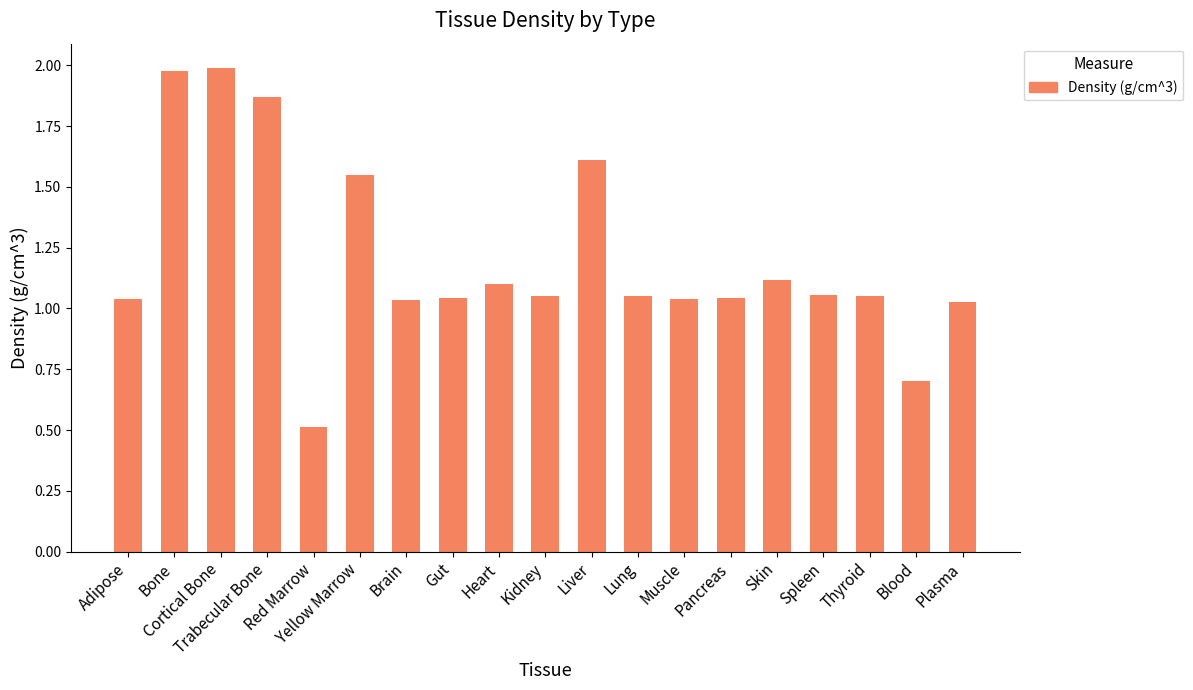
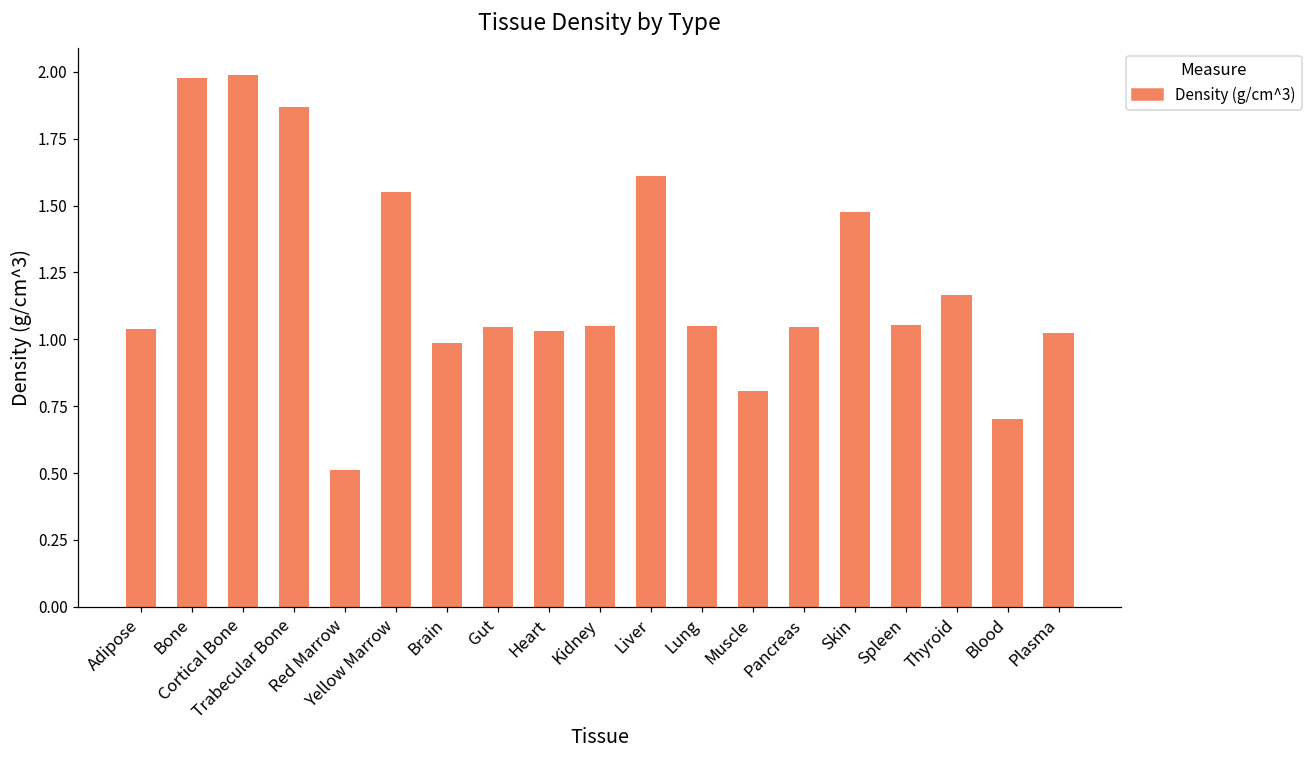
Brain: 1.04 -> 0.99
Heart: 1.10 -> 1.03
Muscle: 1.04 -> 0.81
Skin: 1.12 -> 1.48
Thyroid: 1.05 -> 1.16
